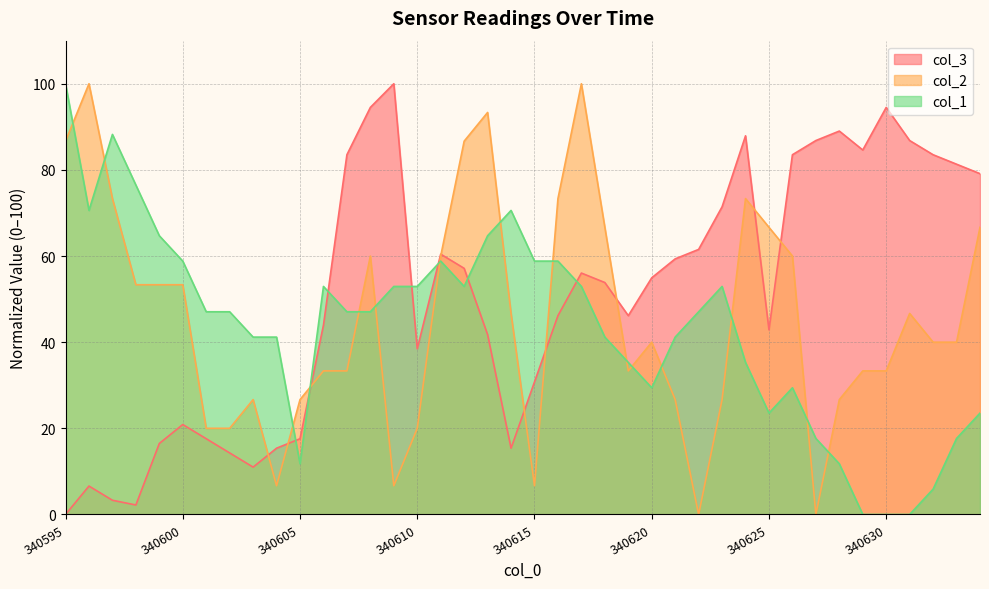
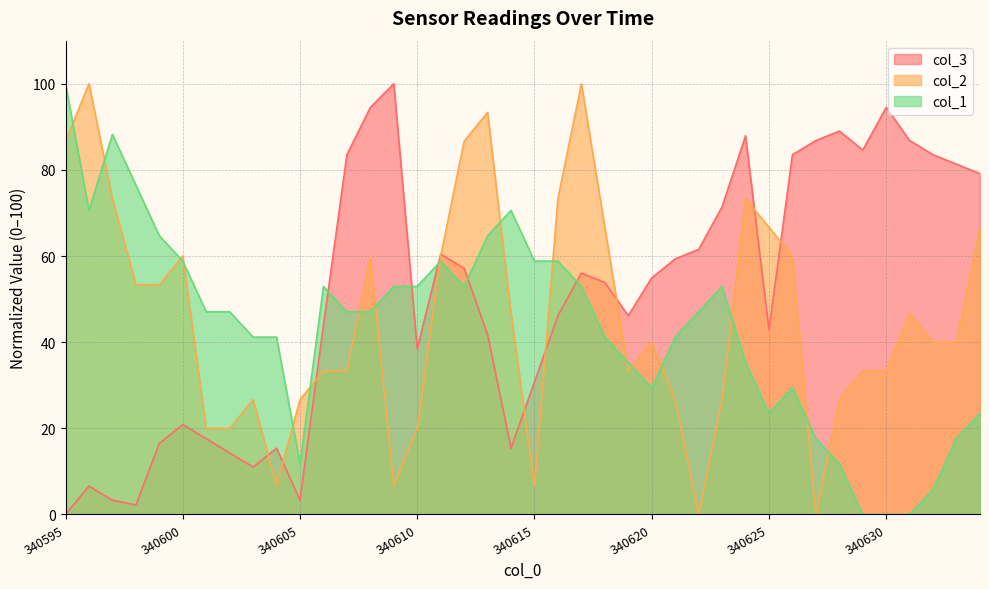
col_2, 340600: 53 -> 60
col_3, 340605: 18 -> 3
